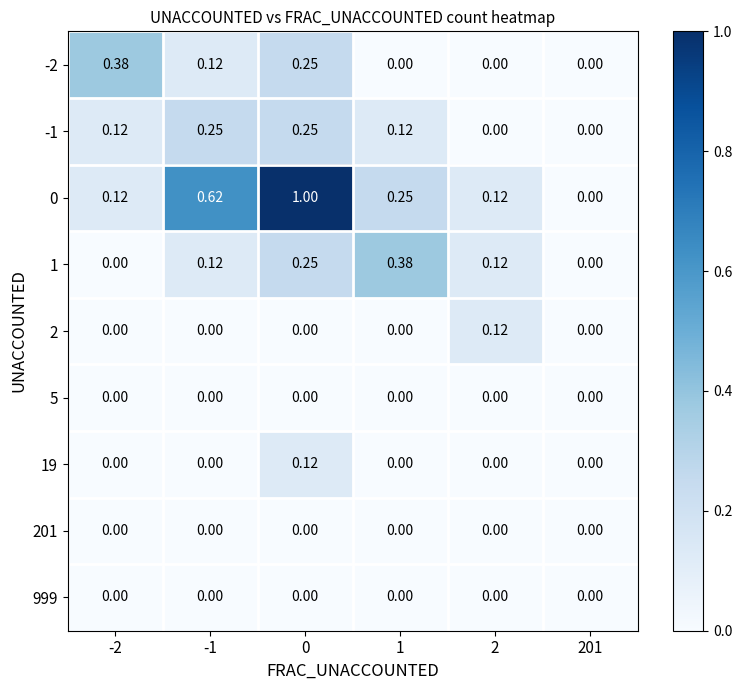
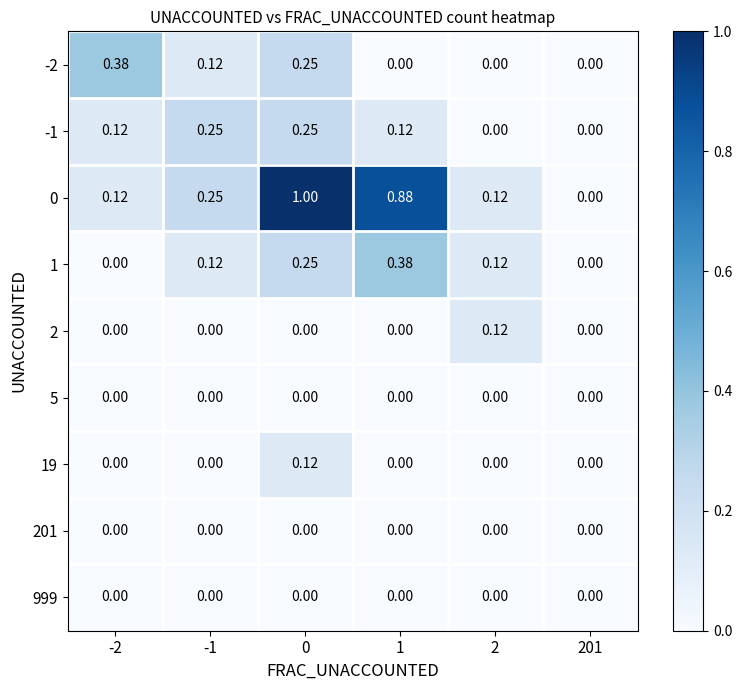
0, -1: 0.62 -> 0.25
0, 1: 0.25 -> 0.88
